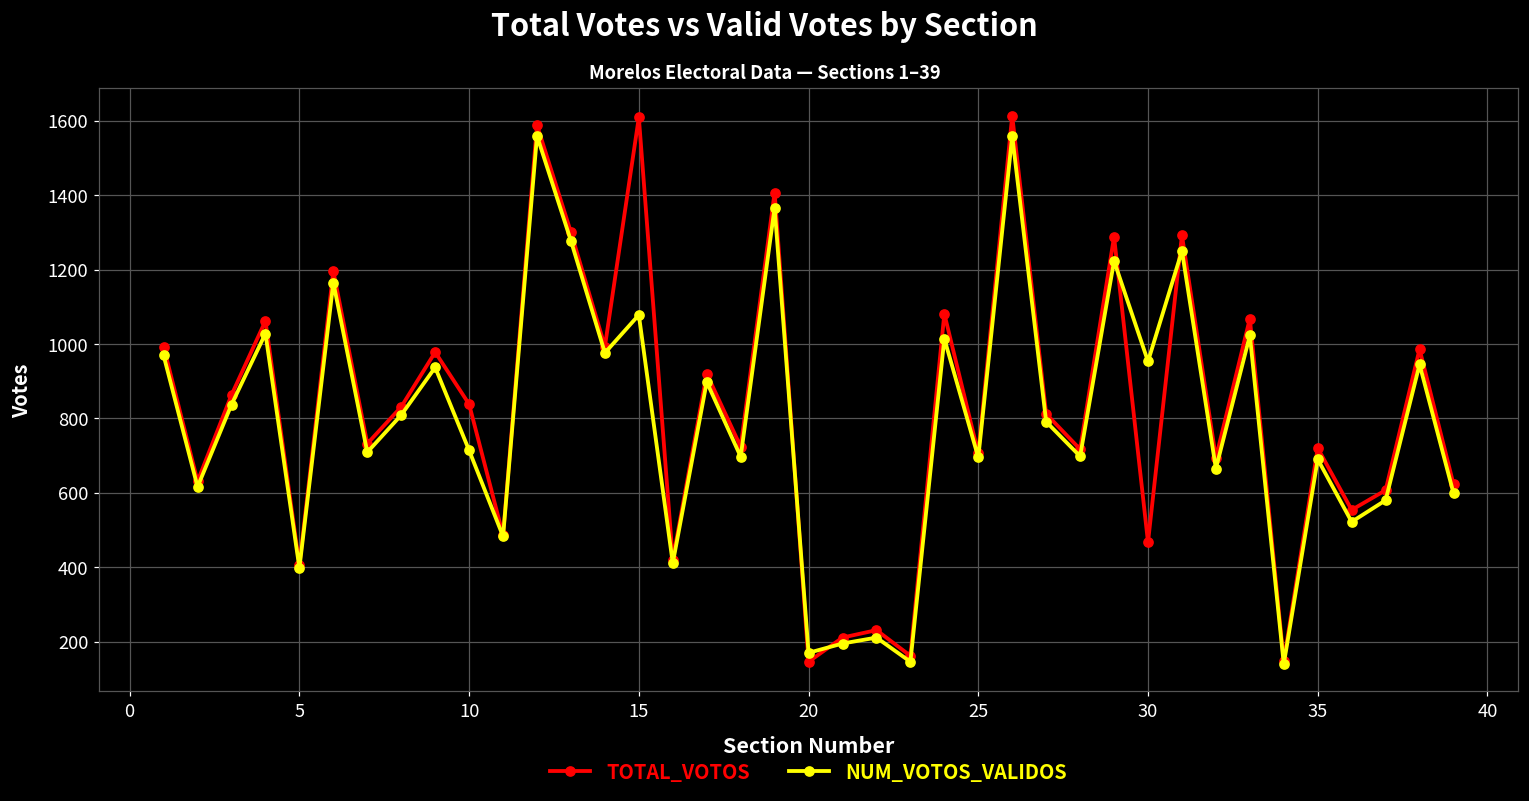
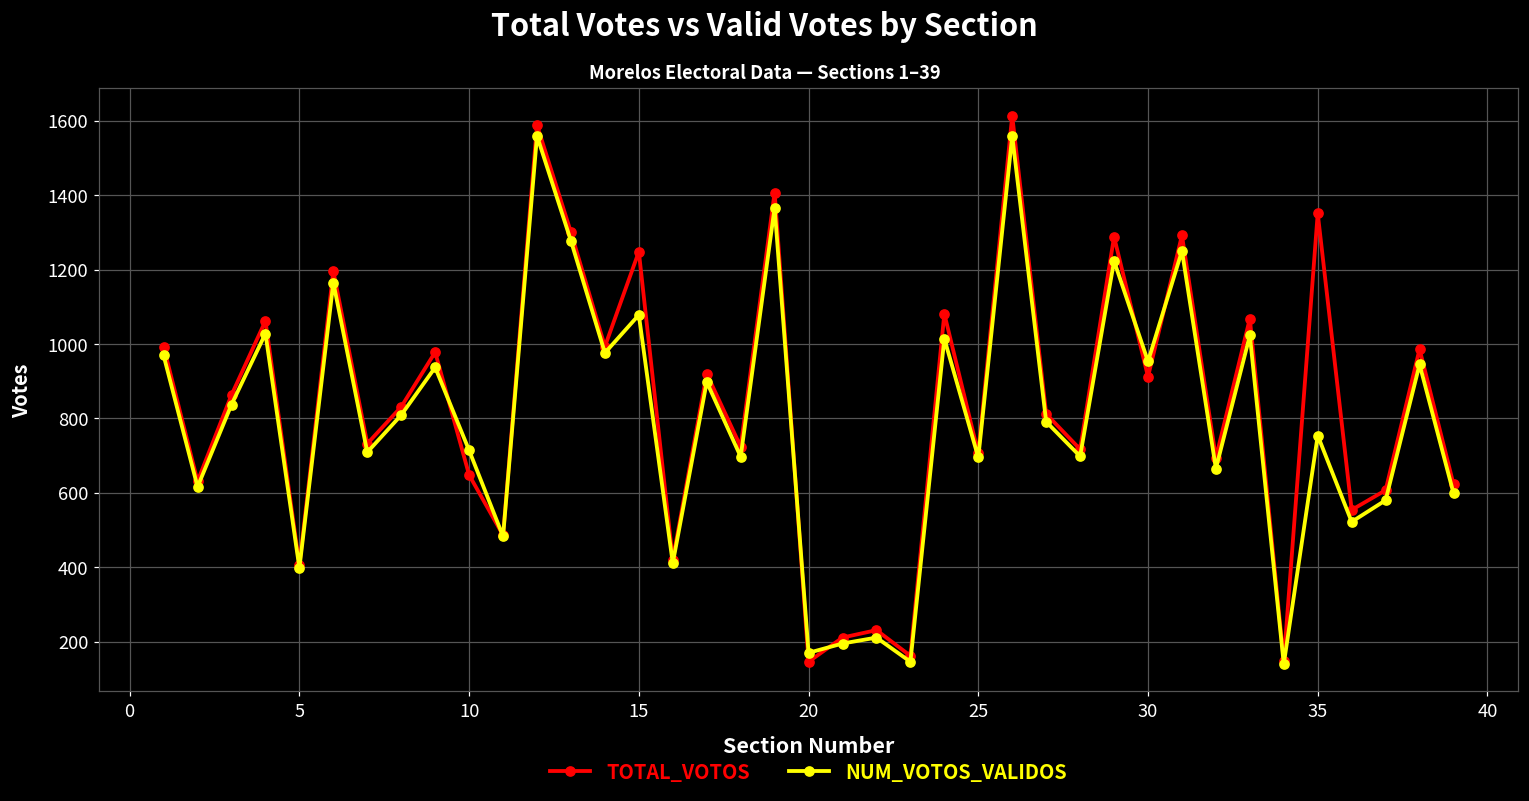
TOTAL_VOTOS, 10: 840 -> 650
TOTAL_VOTOS, 15: 1610 -> 1250
TOTAL_VOTOS, 30: 470 -> 910
TOTAL_VOTOS, 35: 720 -> 1350
NUM_VOTOS_VALIDOS, 35: 690 -> 750
